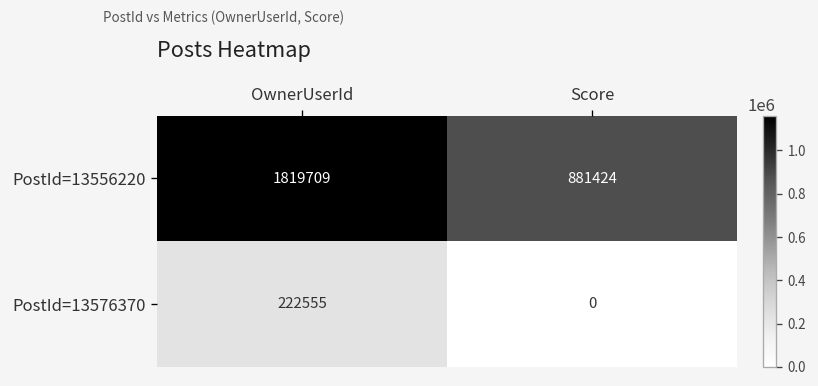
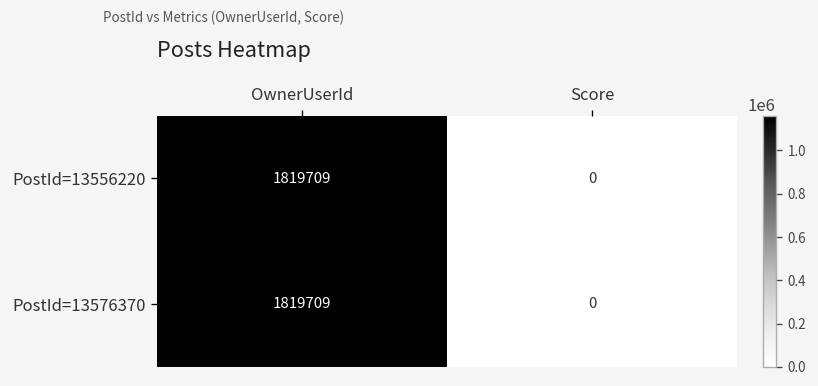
PostId=13556220, Score: 881424 -> 0
PostId=13576370, OwnerUserId: 222555 -> 1819709
